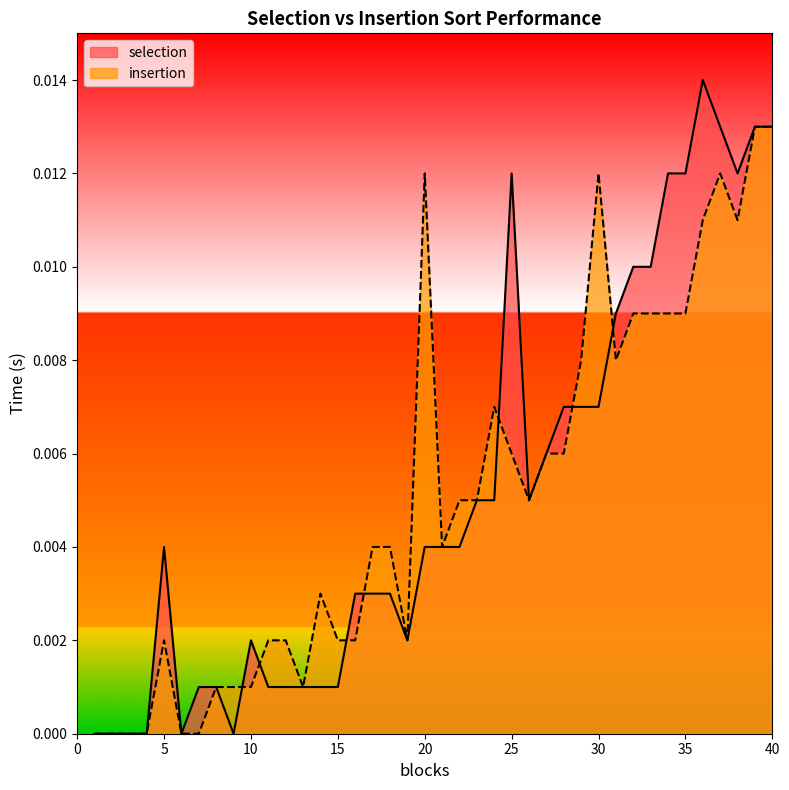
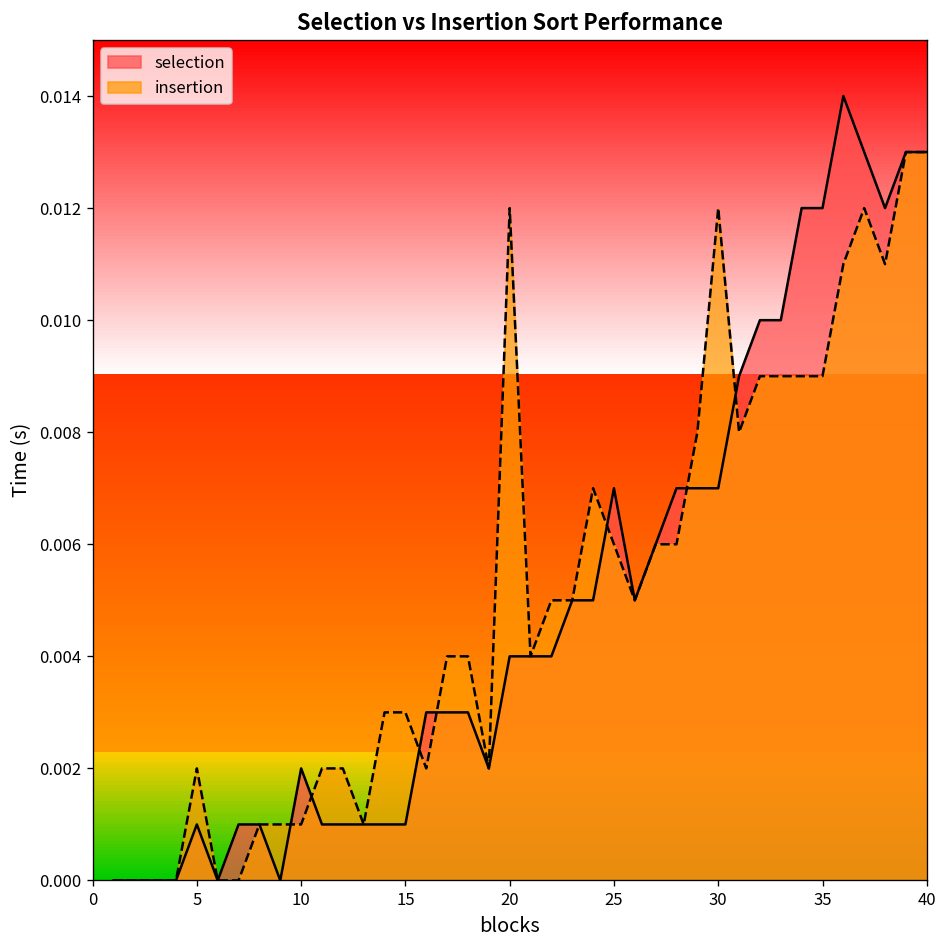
selection, 5: 0.004 -> 0.001
insertion, 15: 0.002 -> 0.003
selection, 25: 0.012 -> 0.007
